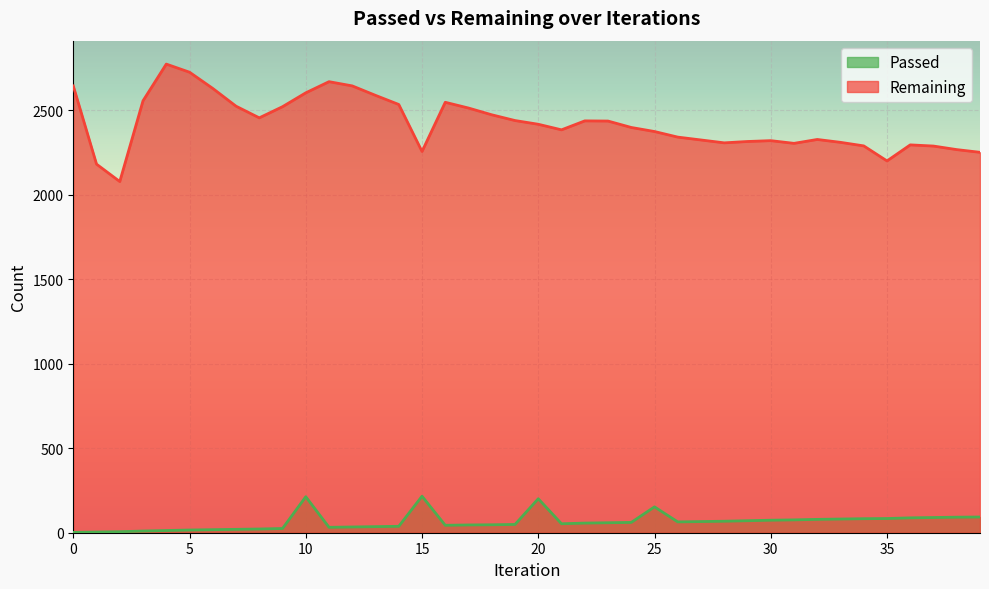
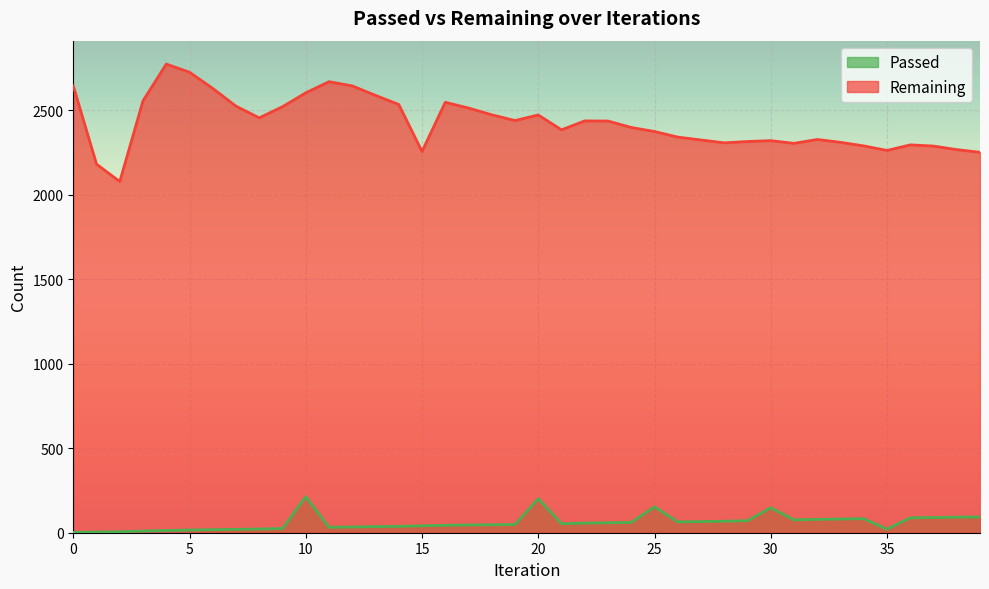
Passed, 15: 220 -> 40
Remaining, 20: 2420 -> 2470
Passed, 30: 70 -> 150
Passed, 35: 80 -> 20
Remaining, 35: 2200 -> 2260
